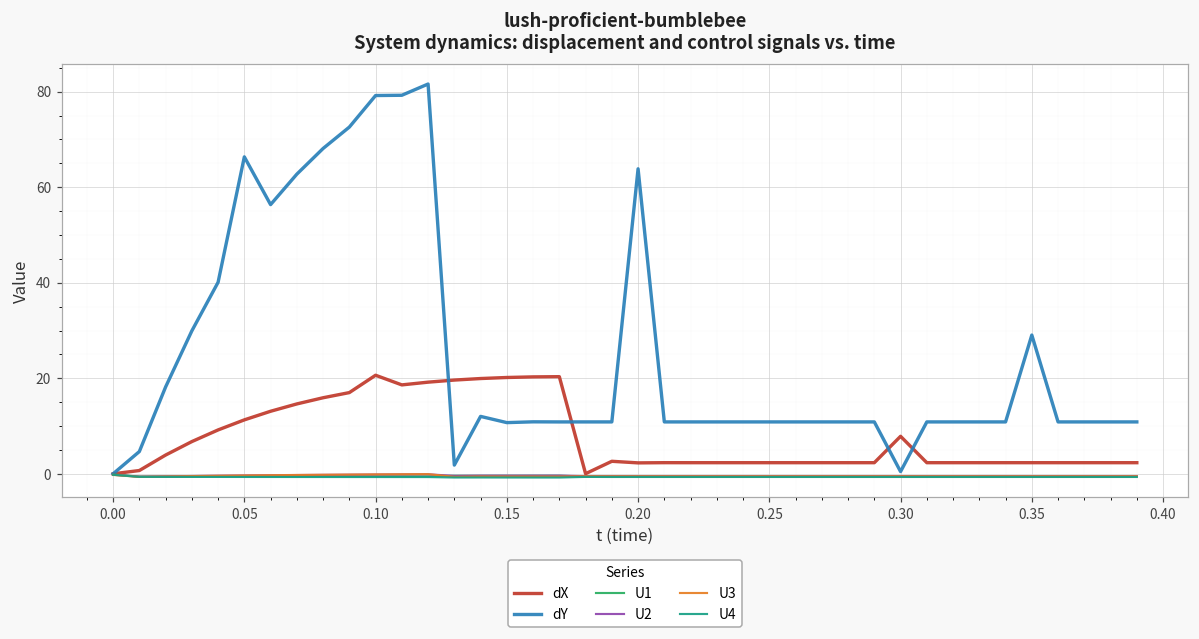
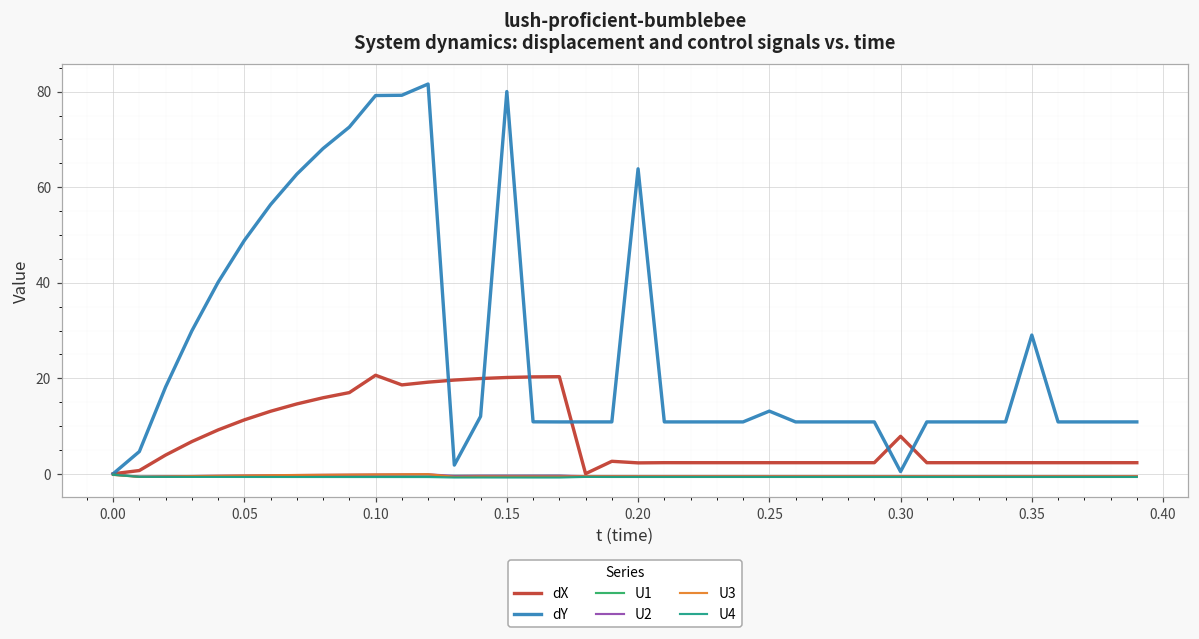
dY, 0.05: 66 -> 49
dY, 0.15: 11 -> 80
dY, 0.25: 11 -> 13
